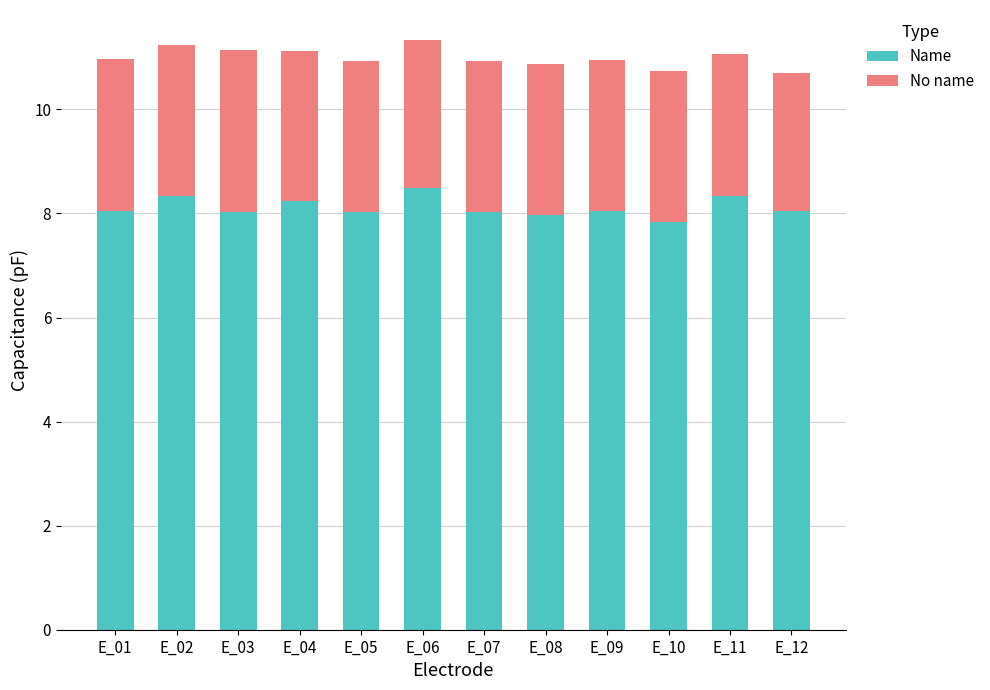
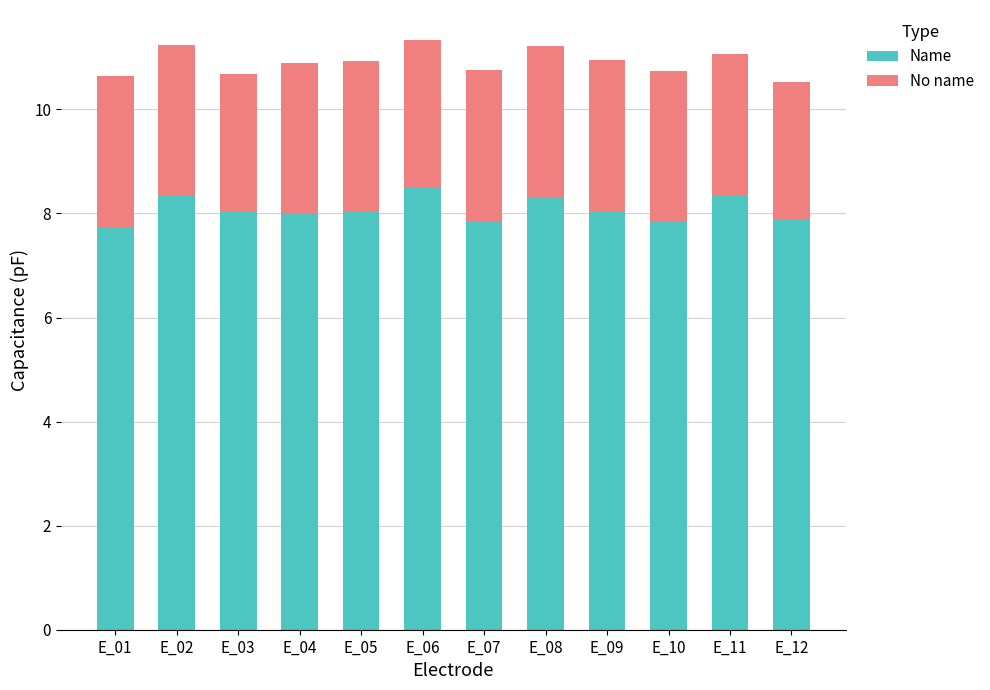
Name, E_01: 8.1 -> 7.7
No name, E_03: 3.1 -> 2.7
Name, E_04: 8.2 -> 8.0
Name, E_07: 8.0 -> 7.9
Name, E_08: 8.0 -> 8.3
Name, E_12: 8.0 -> 7.9
